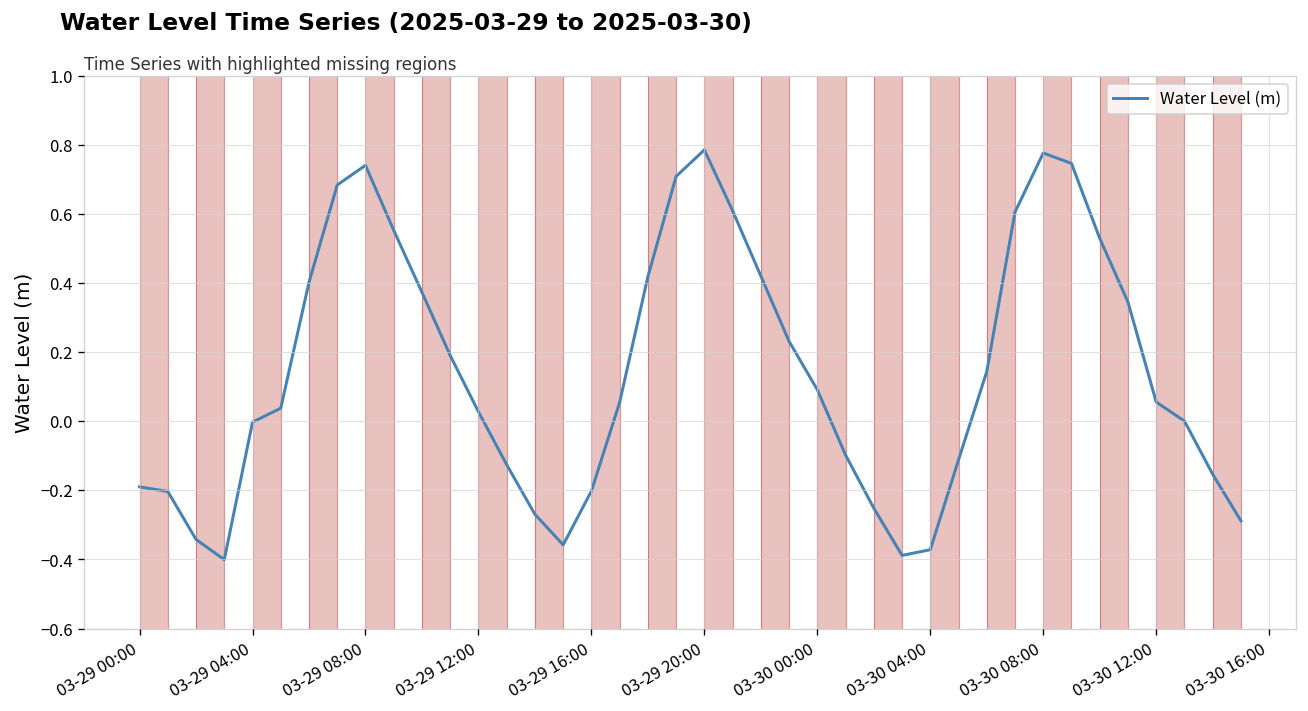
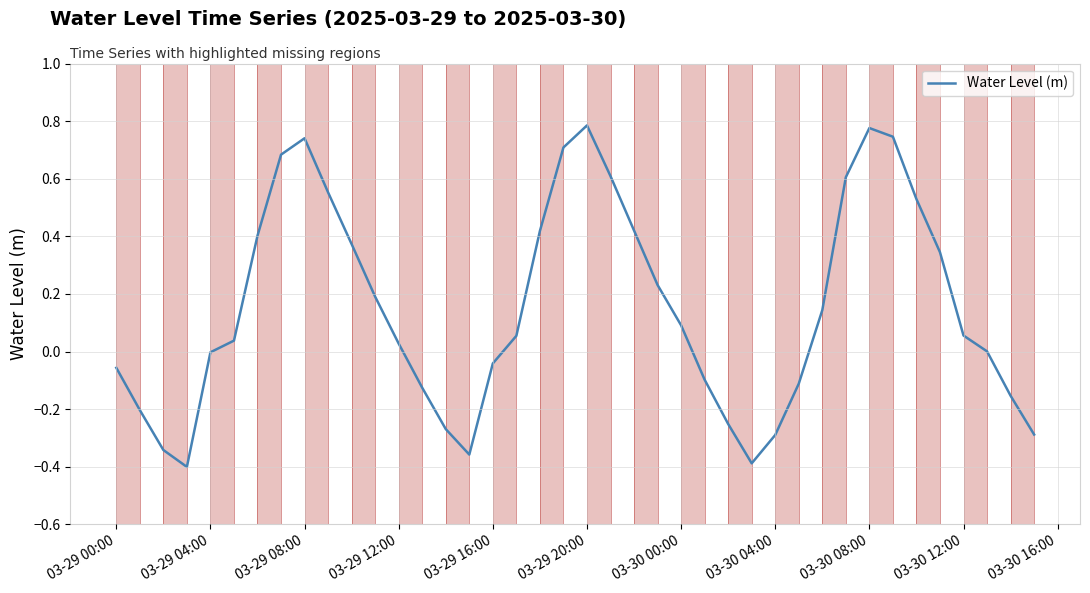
03-29 00:00: -0.19 -> -0.06
03-29 16:00: -0.20 -> -0.04
03-30 04:00: -0.37 -> -0.29
